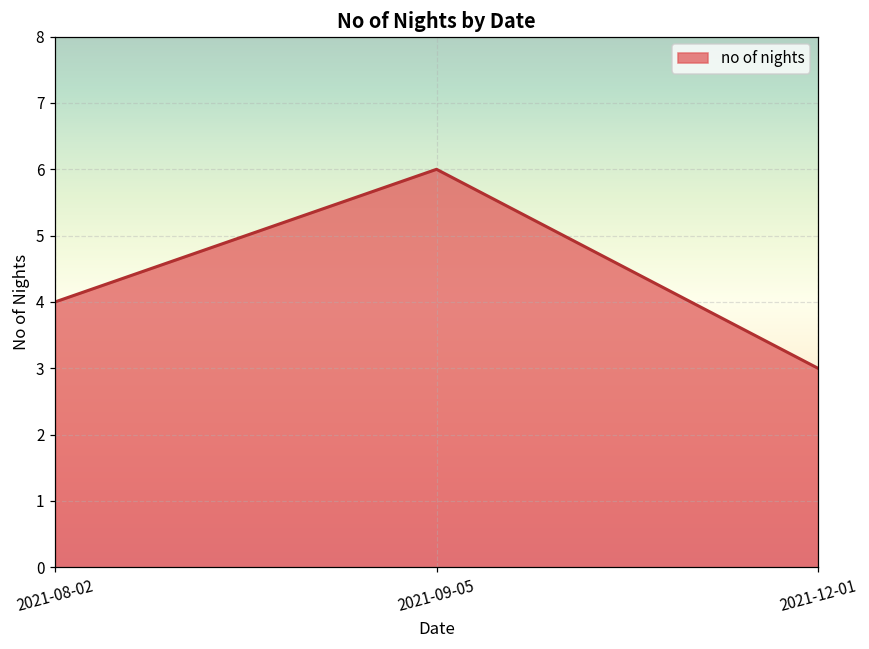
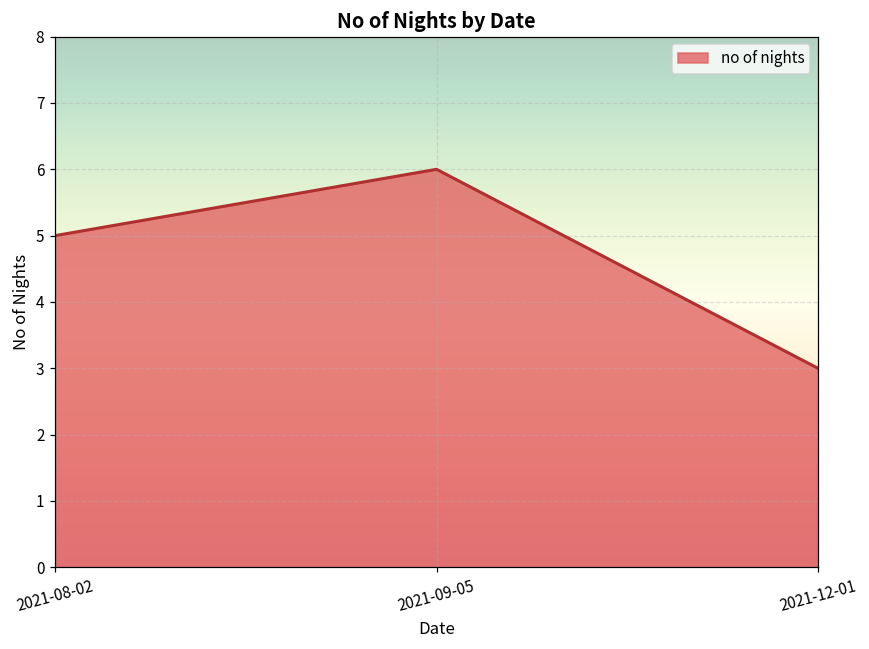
2021-08-02: 4 -> 5
